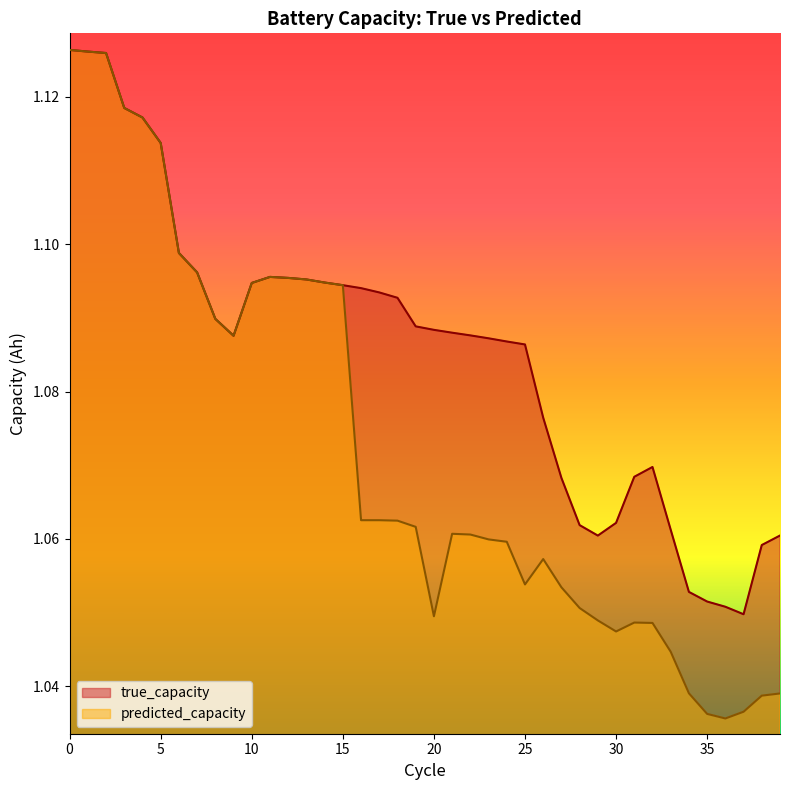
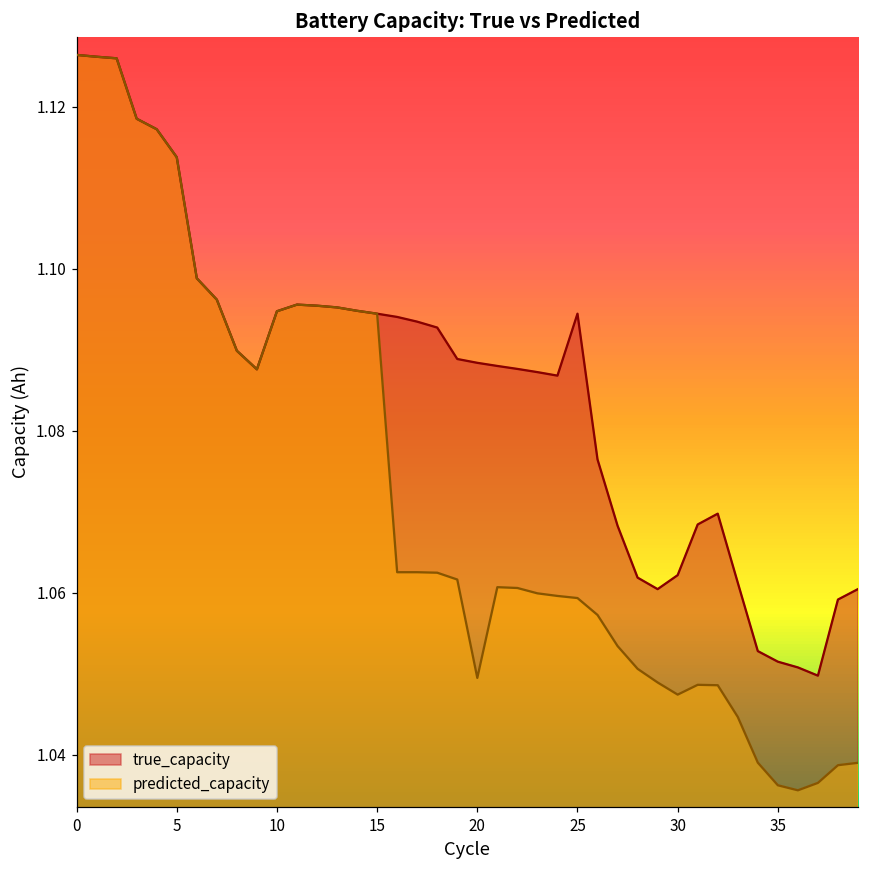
true_capacity, 25: 1.086 -> 1.094
predicted_capacity, 25: 1.054 -> 1.059
